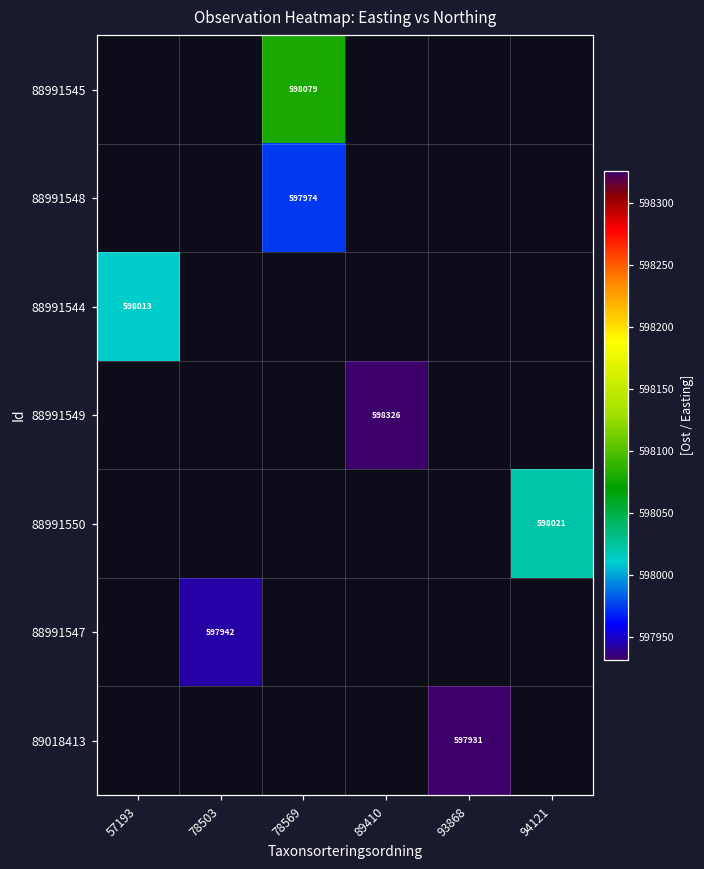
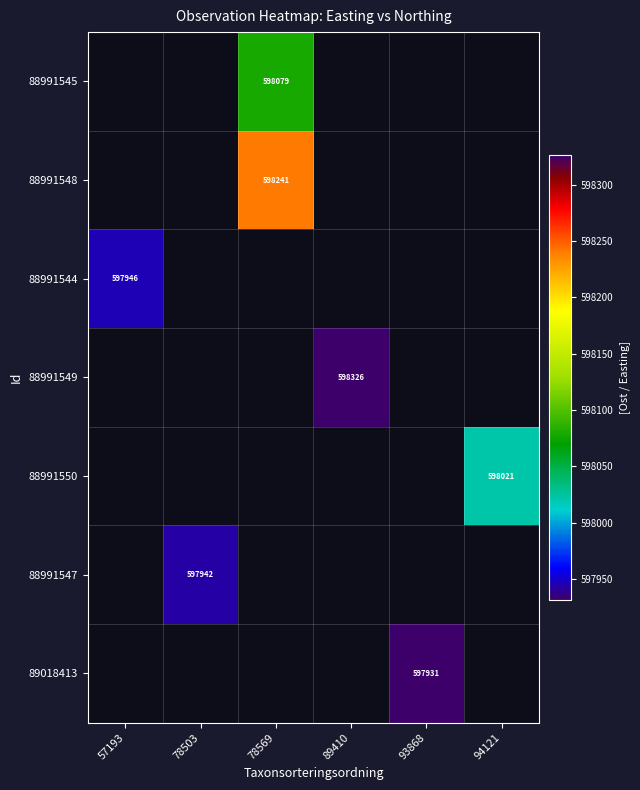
88991548, 78569: 597974 -> 598241
88991544, 57193: 598013 -> 597946
